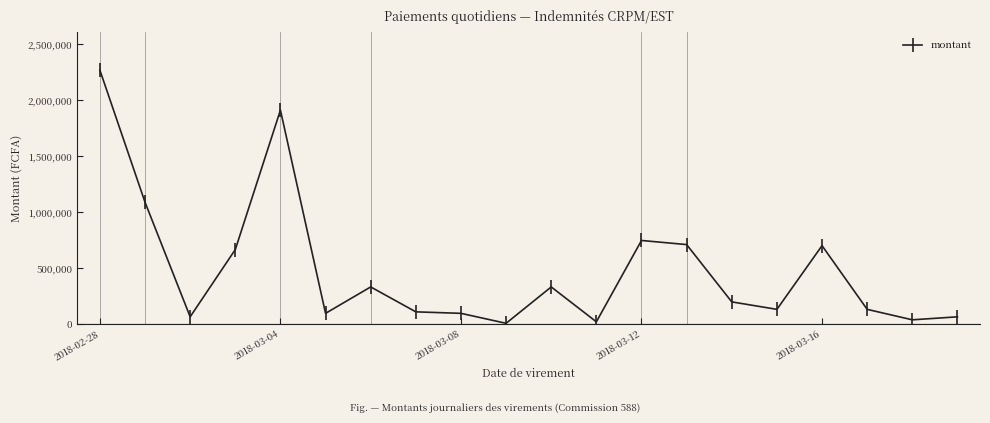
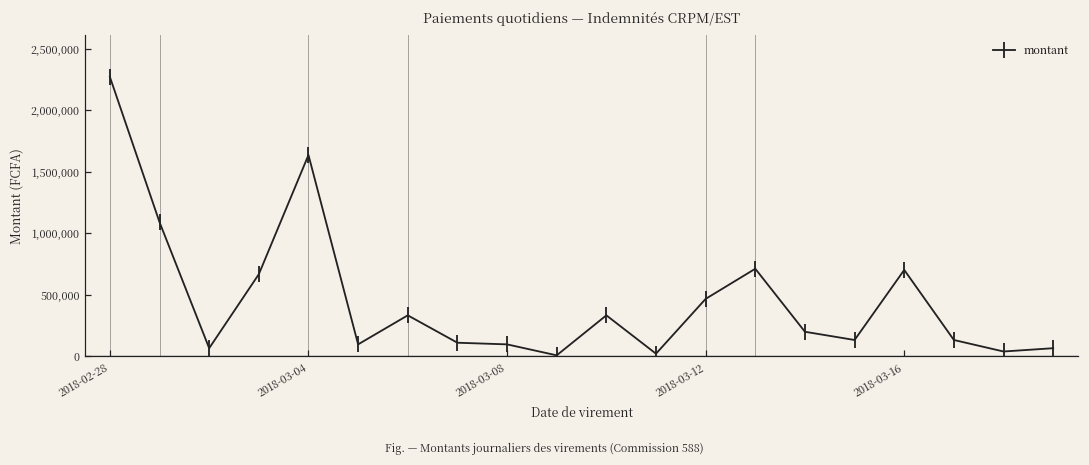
2018-03-04: 1,910,000 -> 1,640,000
2018-03-12: 750,000 -> 470,000
